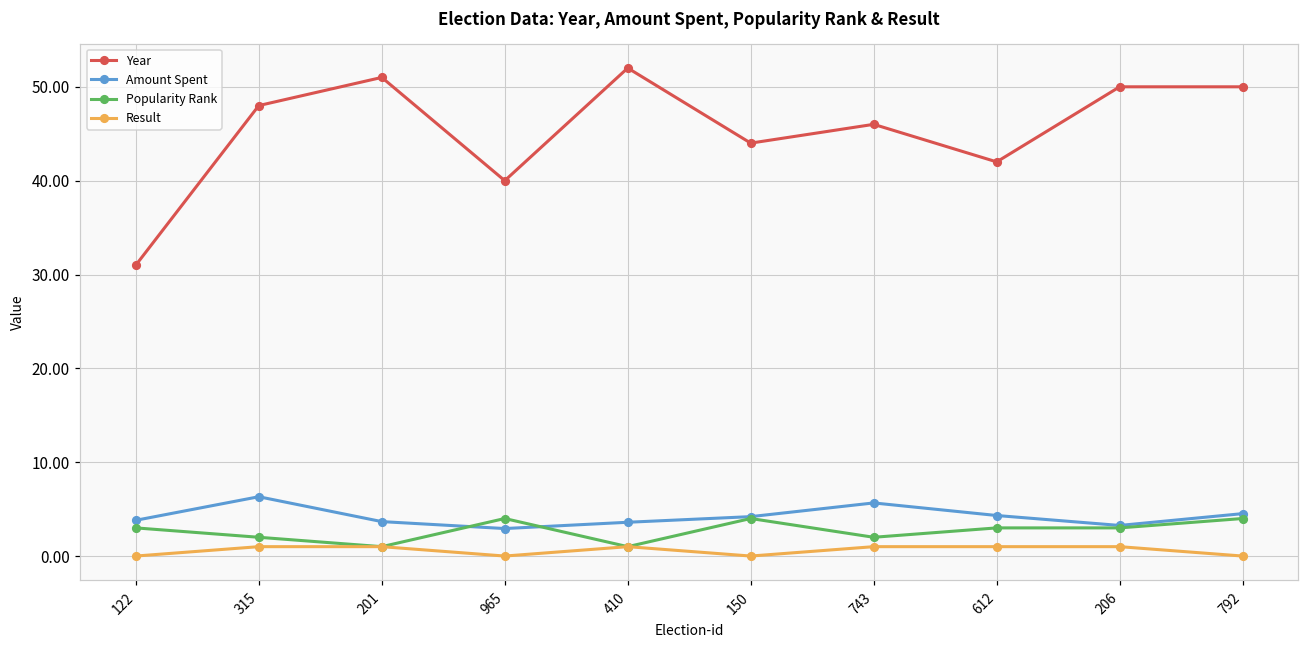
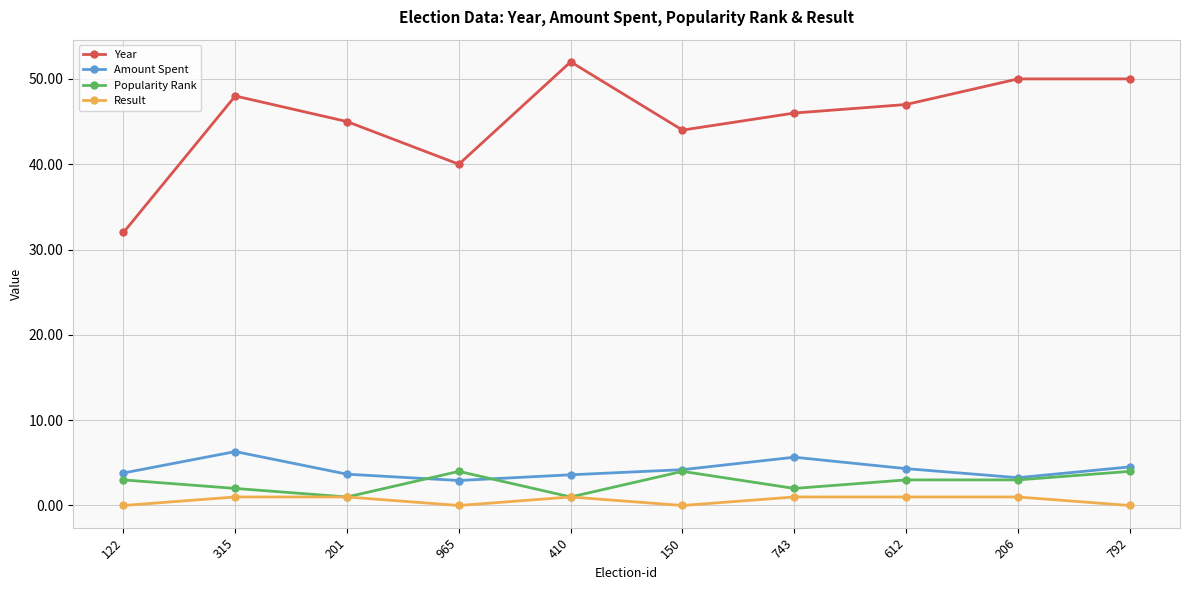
Year, 122: 31 -> 32
Year, 201: 51 -> 45
Year, 612: 42 -> 47
